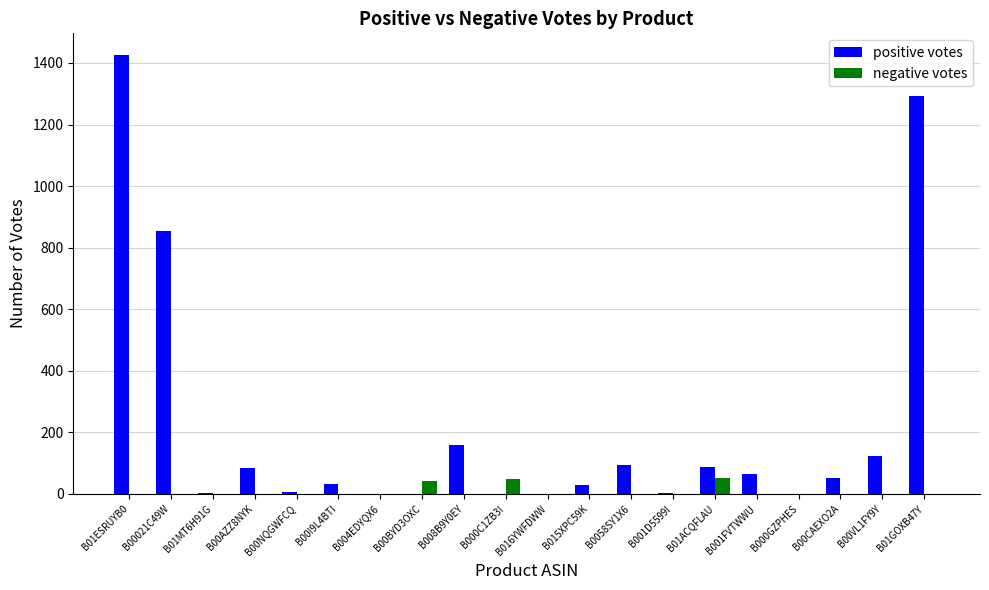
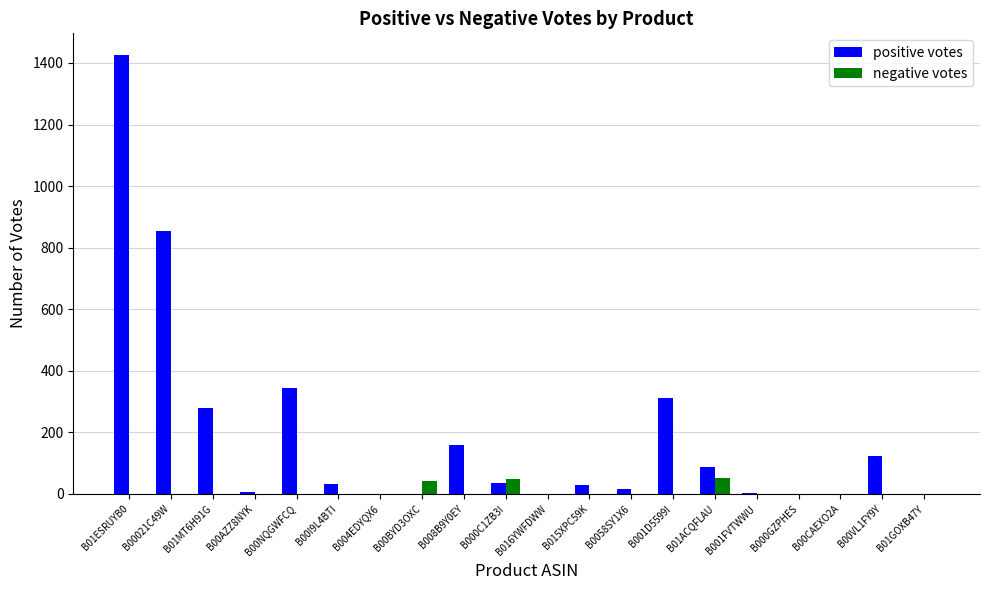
positive votes, B01MT6H91G: 0 -> 280
positive votes, B00AZZ8NYK: 80 -> 10
positive votes, B00NQGWFCQ: 10 -> 340
positive votes, B000C1ZB3I: 0 -> 40
positive votes, B0058SY1X6: 90 -> 20
positive votes, B001D5599I: 0 -> 310
positive votes, B001FVTWWU: 70 -> 0
positive votes, B00CAEXO2A: 50 -> 0
positive votes, B01GOXB47Y: 1290 -> 0
